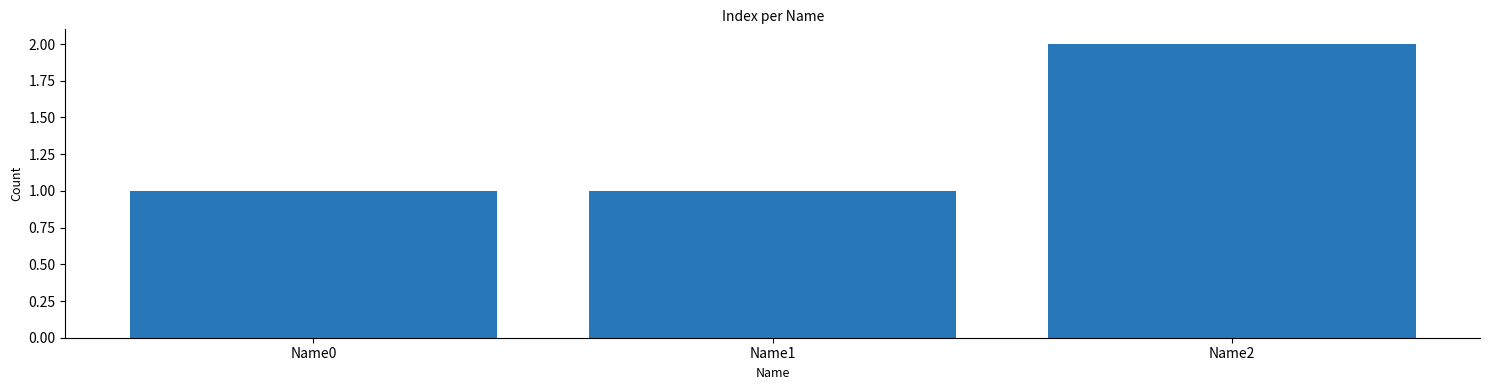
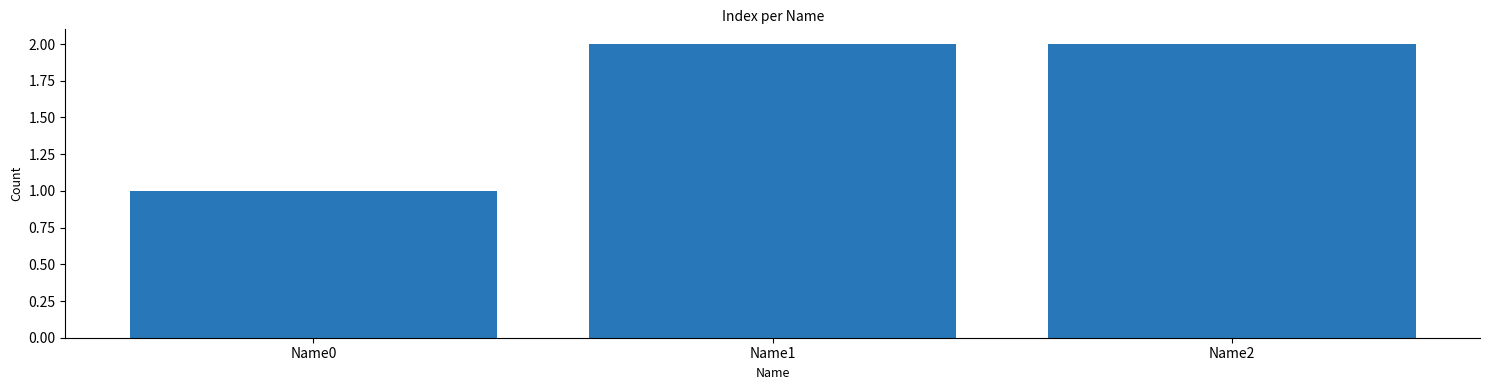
Name1: 1 -> 2
